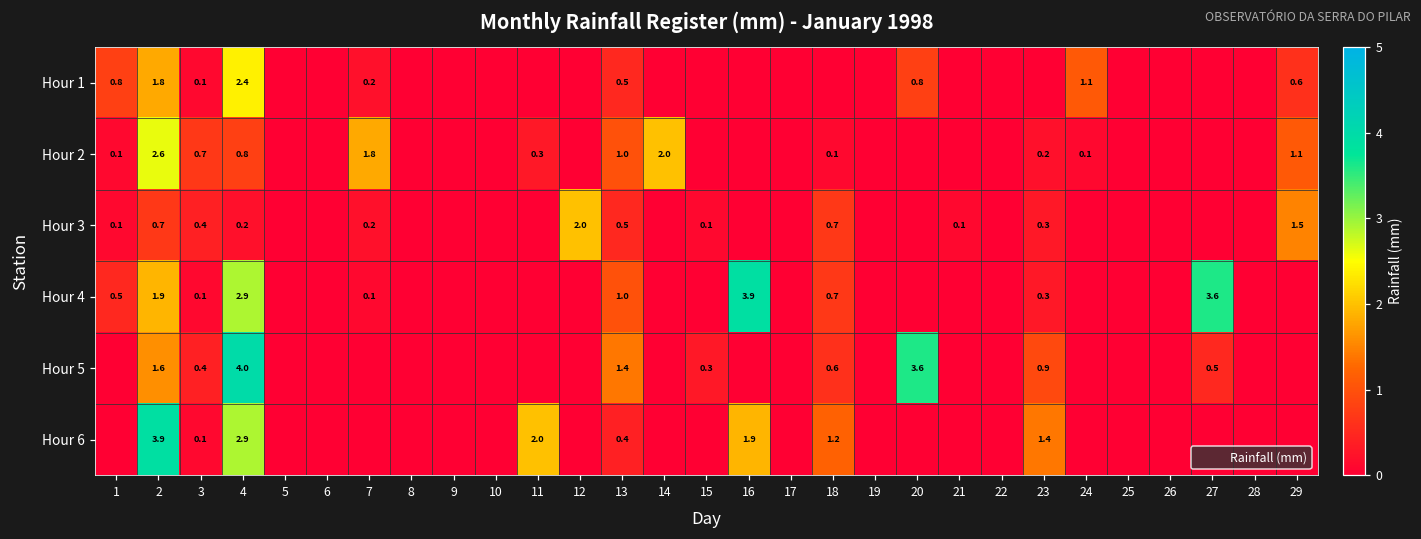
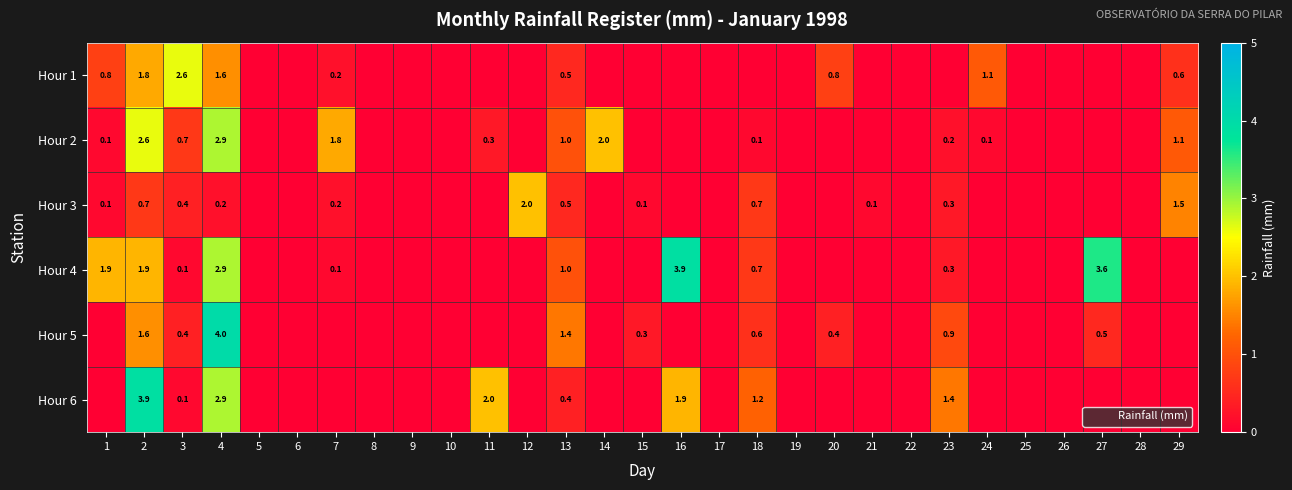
Hour 1, 3: 0.1 -> 2.6
Hour 1, 4: 2.4 -> 1.6
Hour 2, 4: 0.8 -> 2.9
Hour 4, 1: 0.5 -> 1.9
Hour 5, 20: 3.6 -> 0.4
